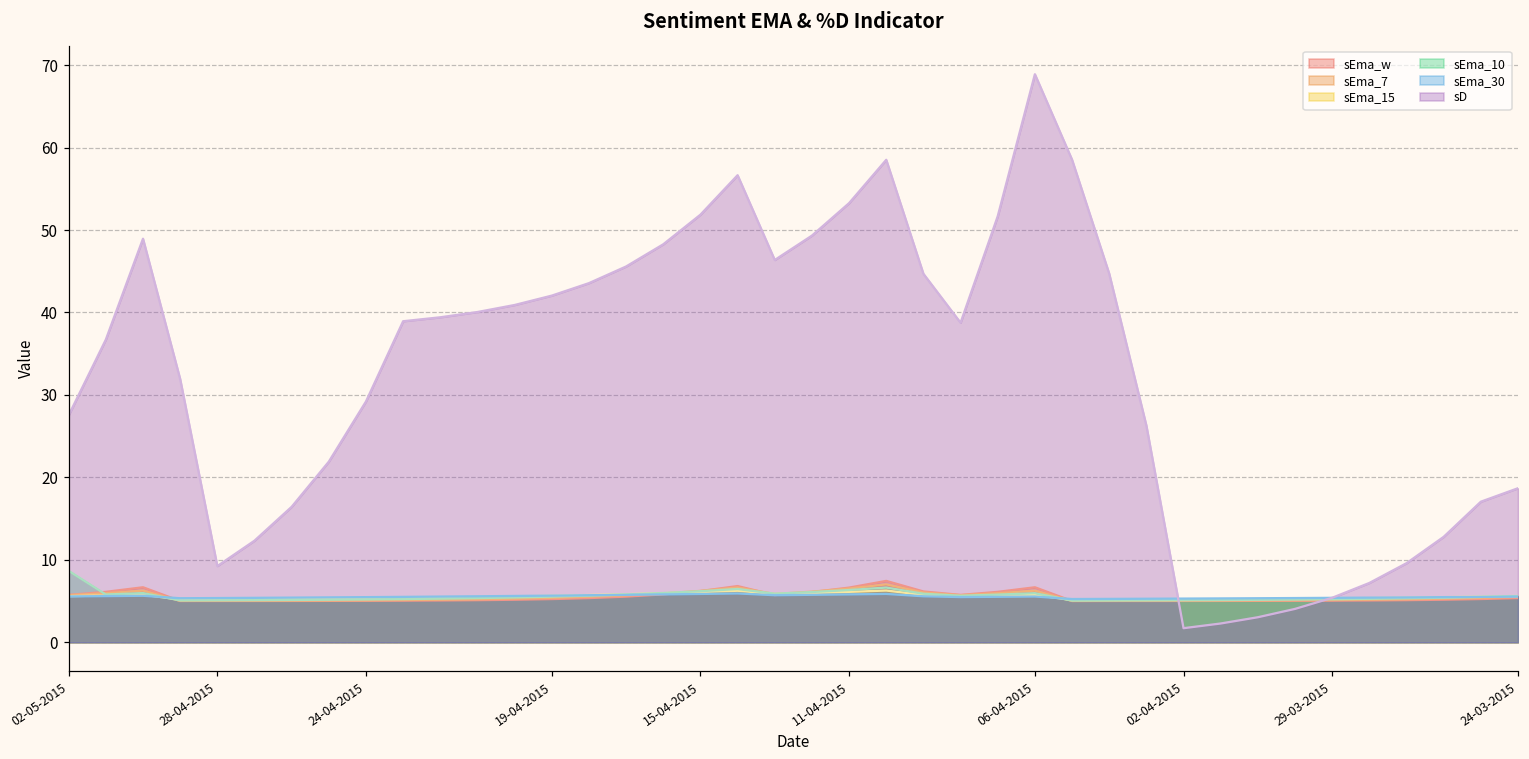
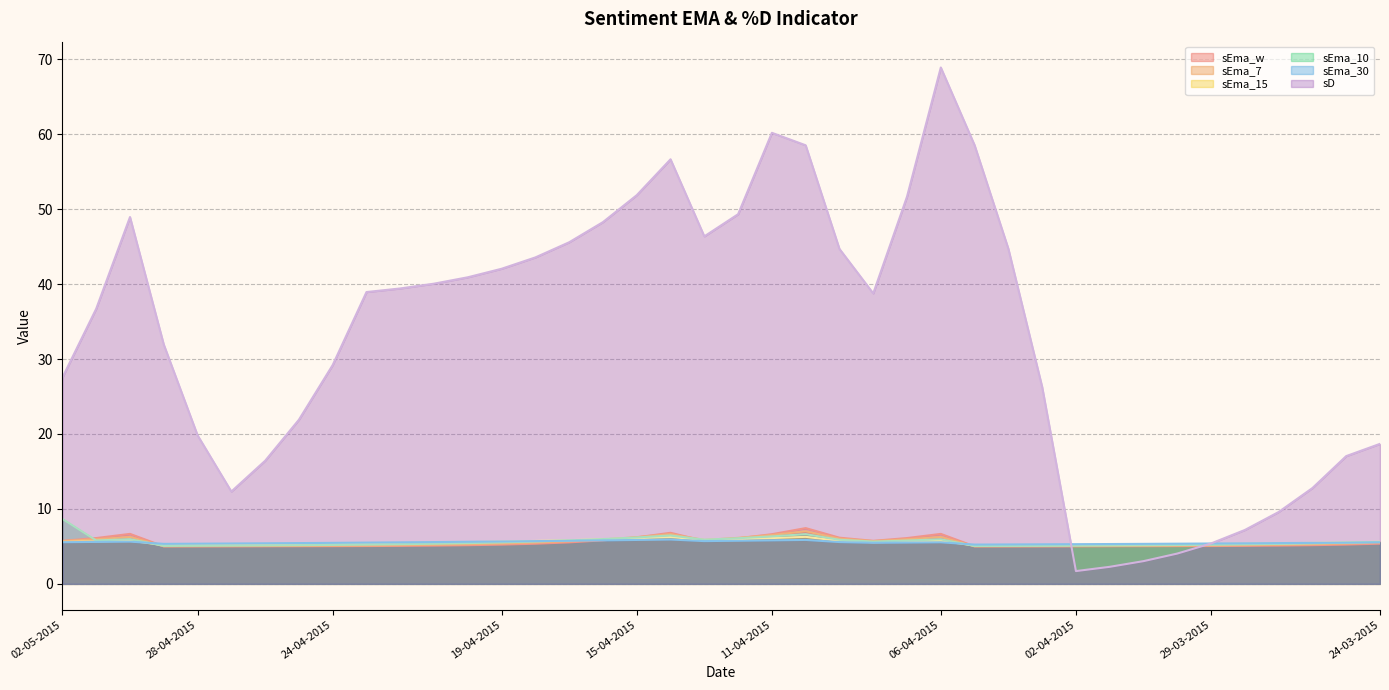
sD, 28-04-2015: 9 -> 20
sD, 11-04-2015: 53 -> 60
